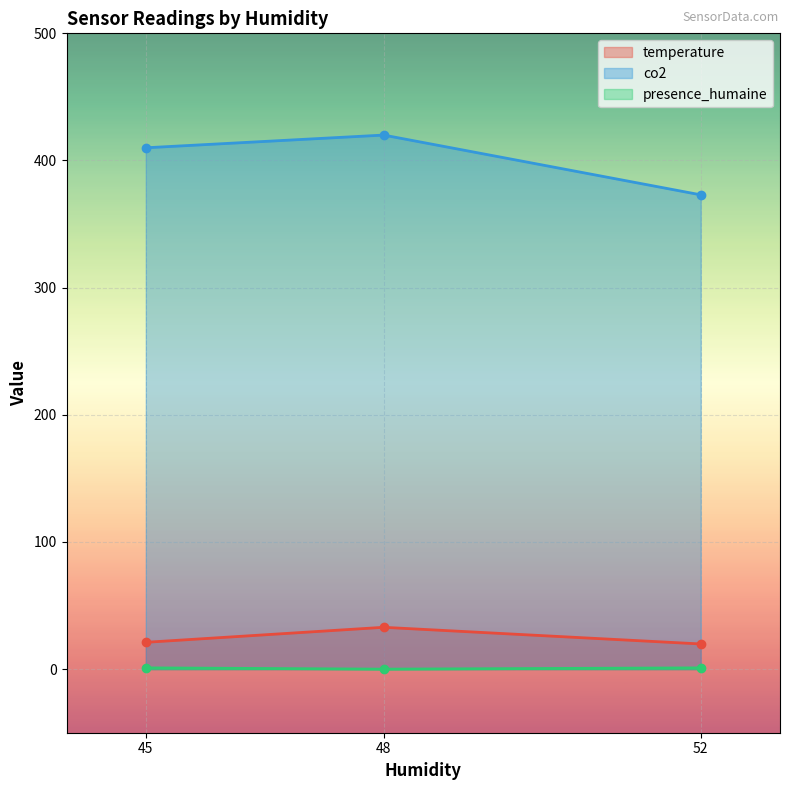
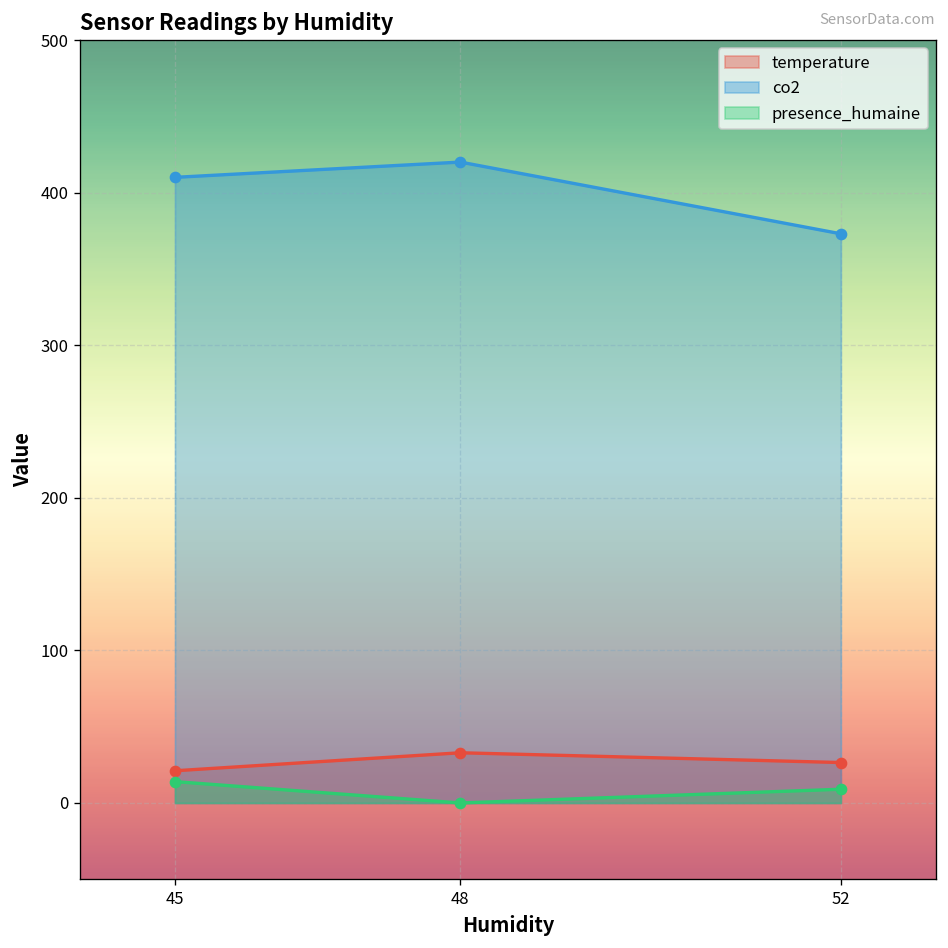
presence_humaine, 45: 1 -> 14
temperature, 52: 20 -> 27
presence_humaine, 52: 1 -> 9
